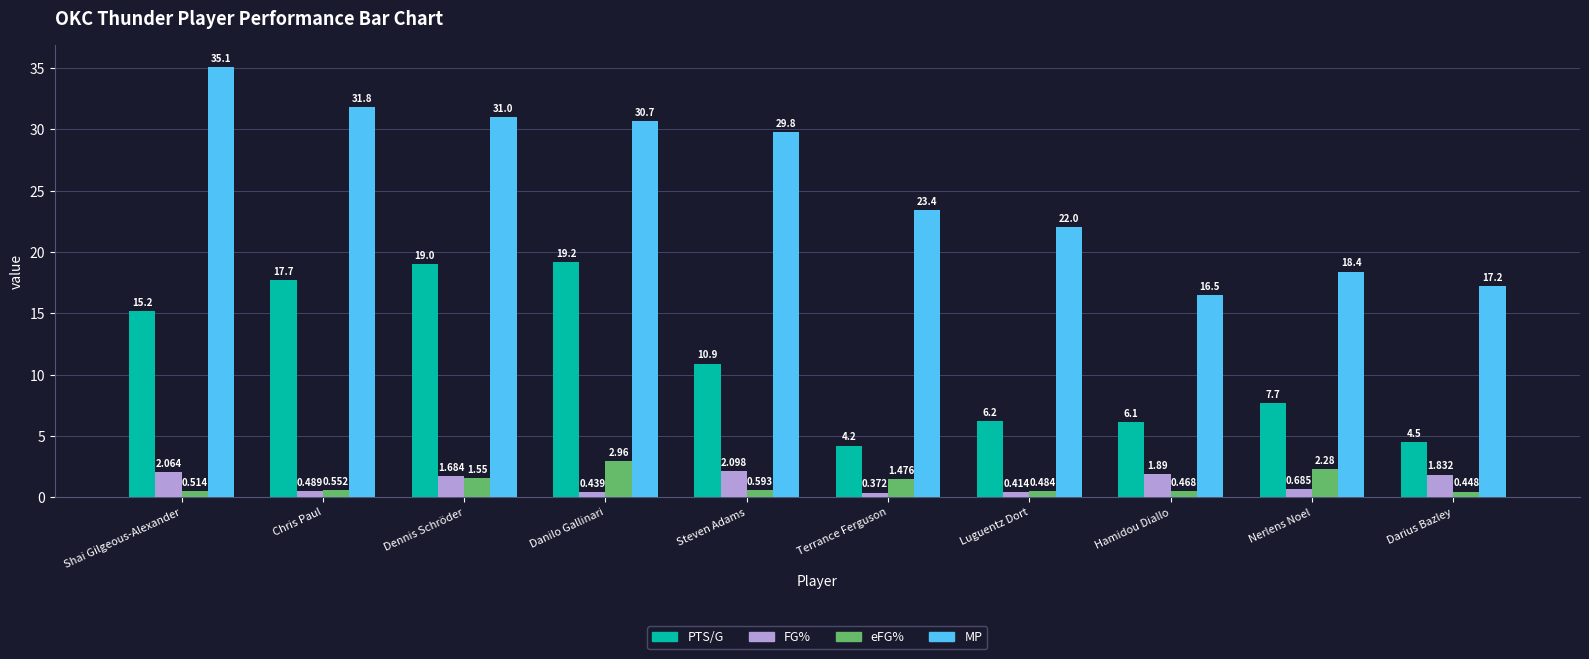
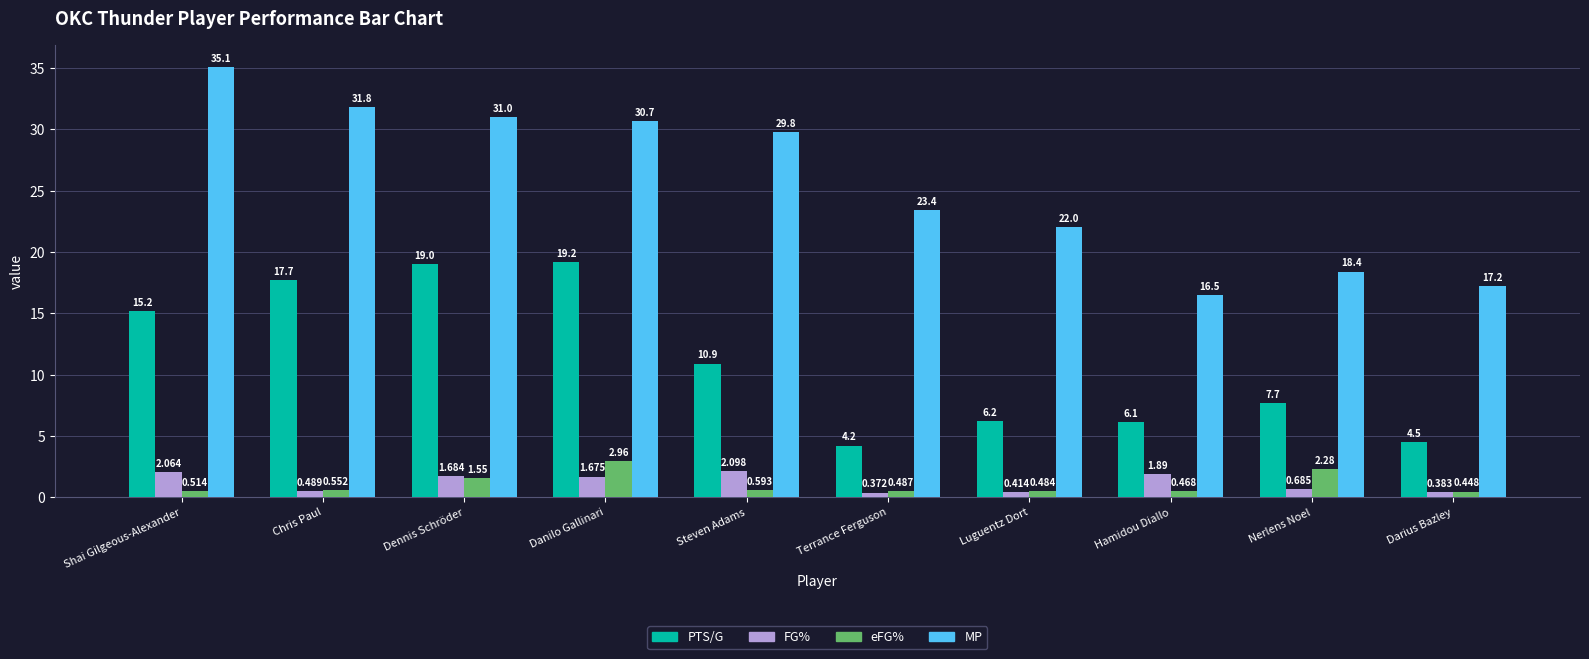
FG%, Danilo Gallinari: 0.439 -> 1.675
eFG%, Terrance Ferguson: 1.476 -> 0.487
FG%, Darius Bazley: 1.832 -> 0.383
